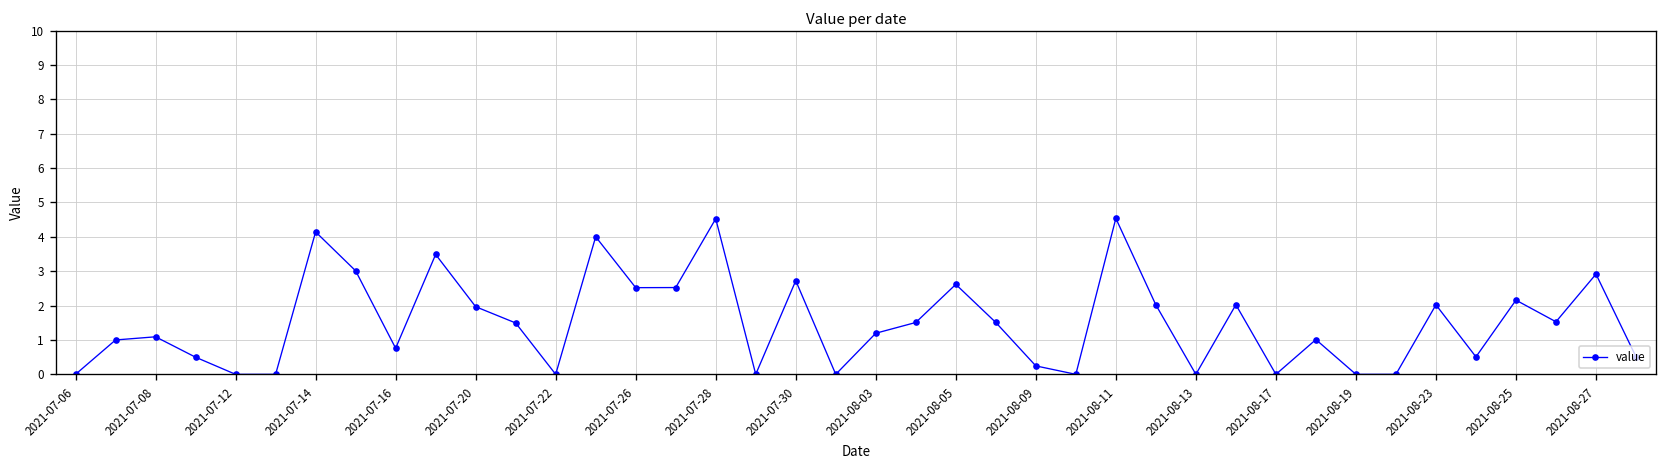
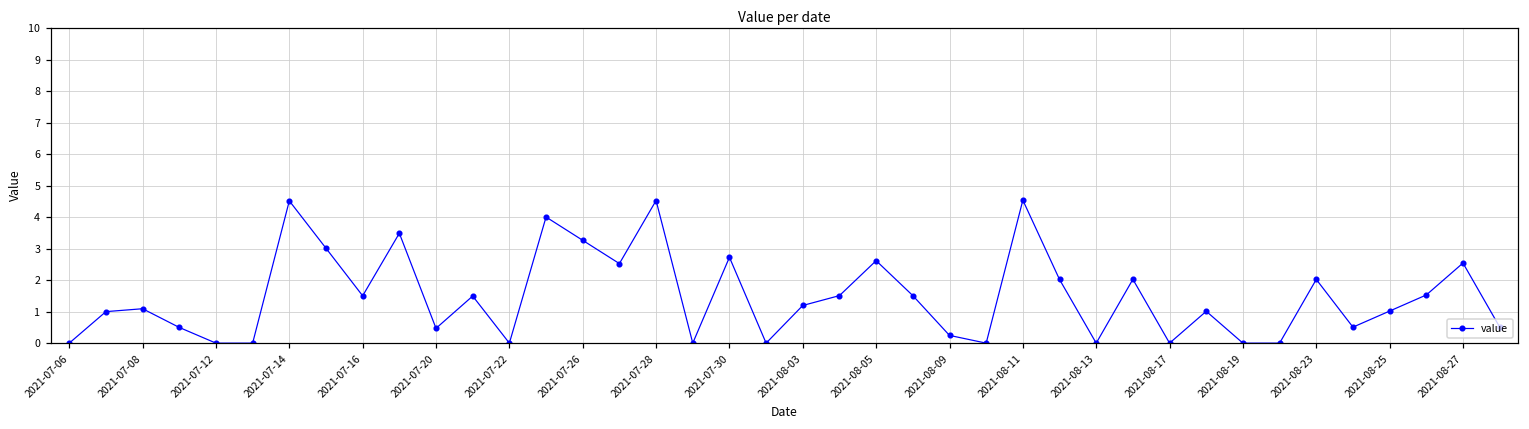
2021-07-14: 4.1 -> 4.5
2021-07-16: 0.8 -> 1.5
2021-07-20: 2.0 -> 0.5
2021-07-26: 2.5 -> 3.3
2021-08-25: 2.2 -> 1.0
2021-08-27: 2.9 -> 2.5
